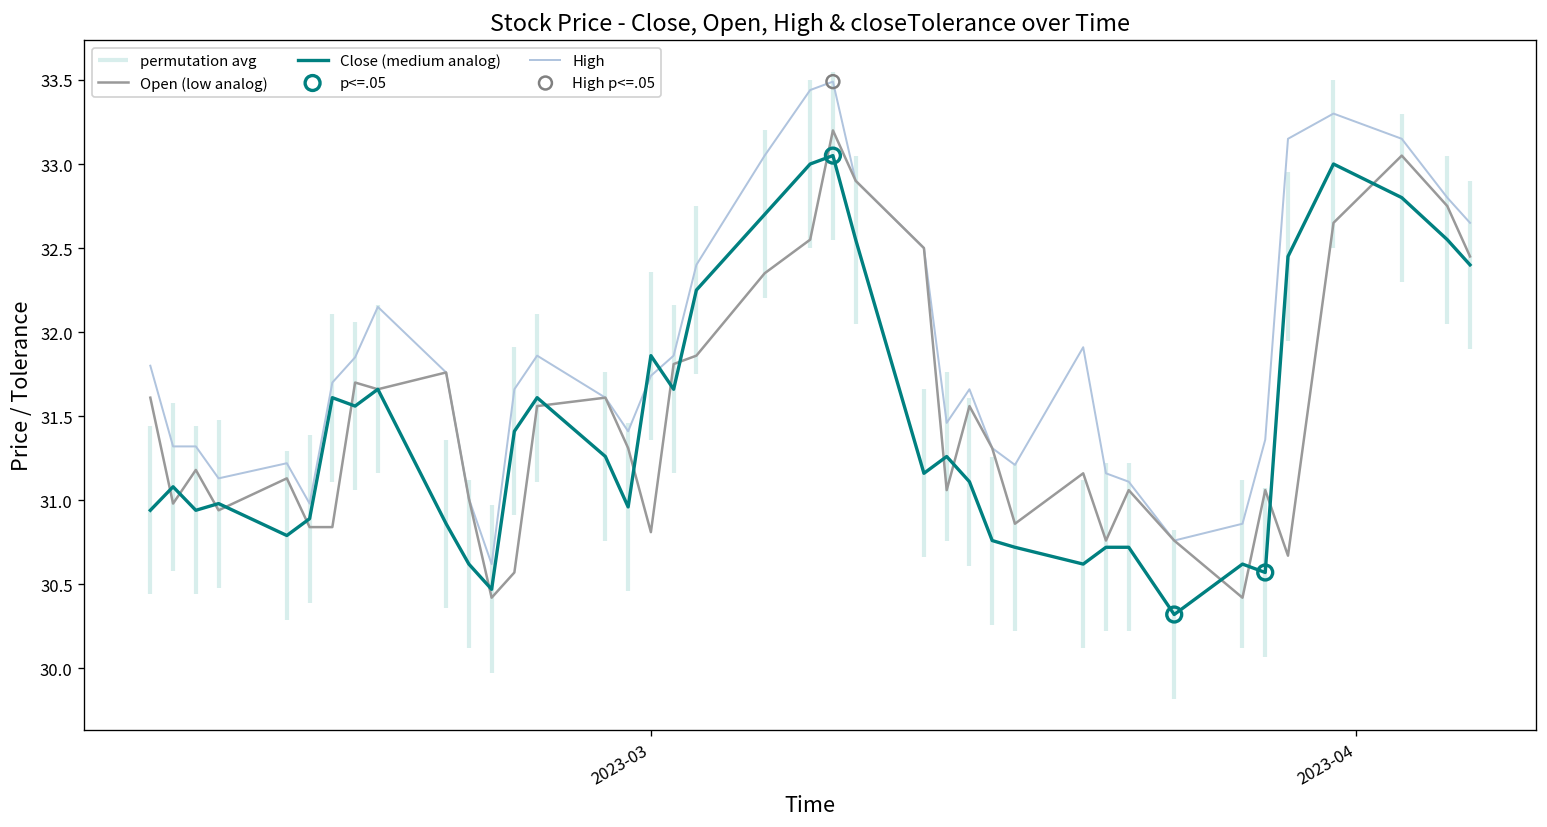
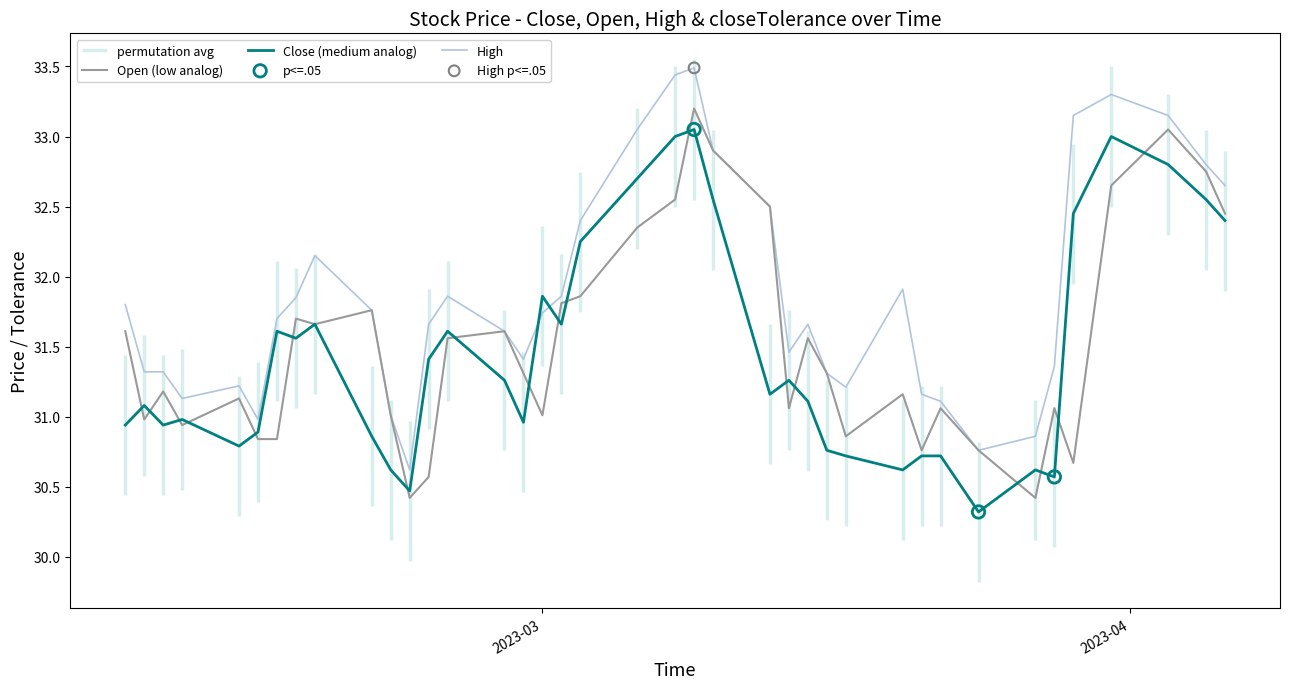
Open (low analog), 2023-03: 30.81 -> 31.01
